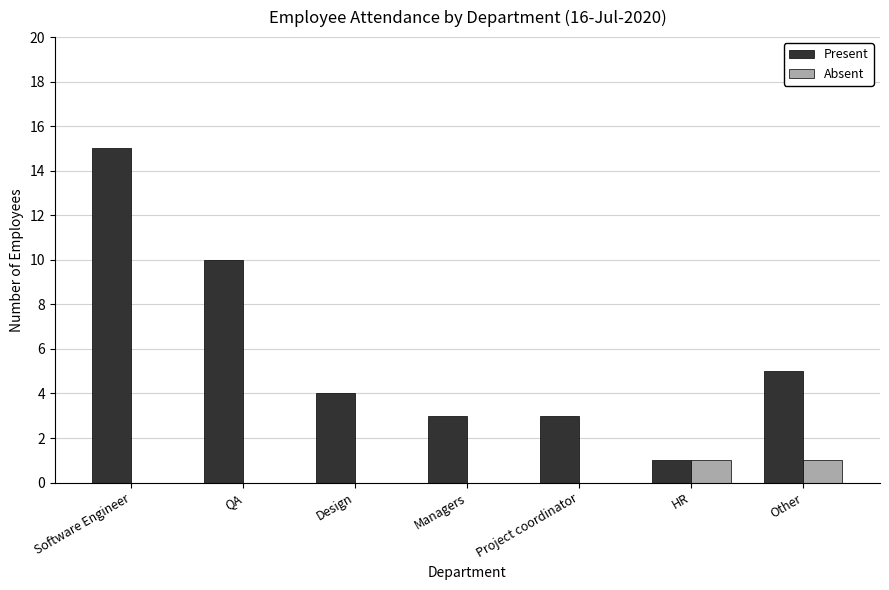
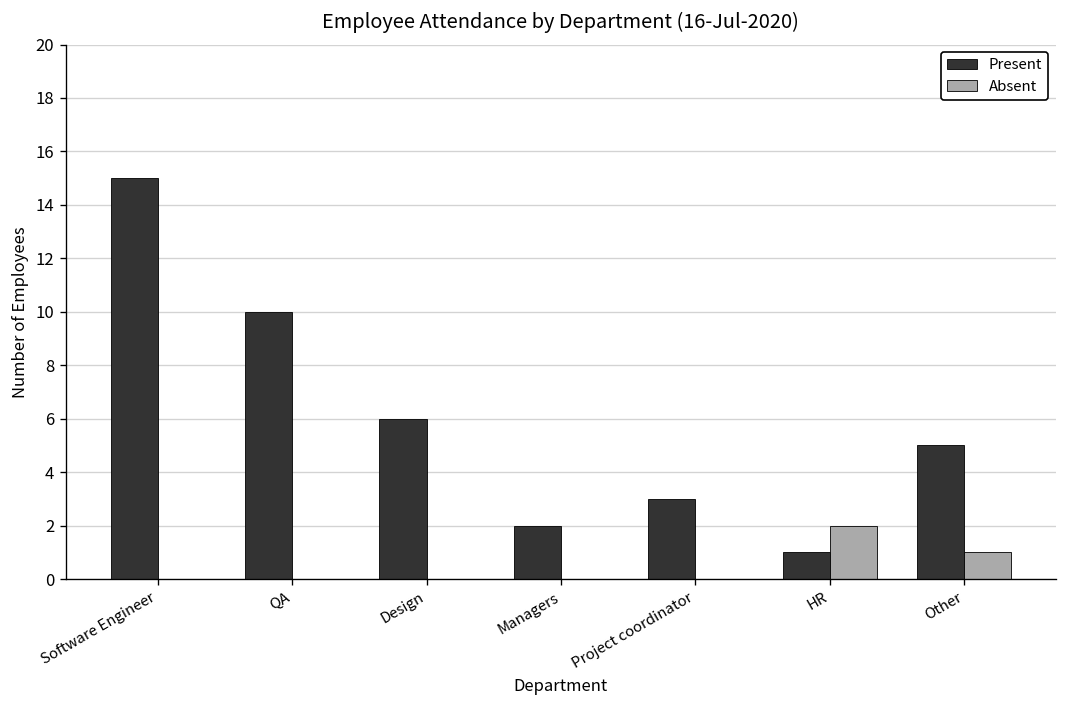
Present, Design: 4 -> 6
Present, Managers: 3 -> 2
Absent, HR: 1 -> 2
